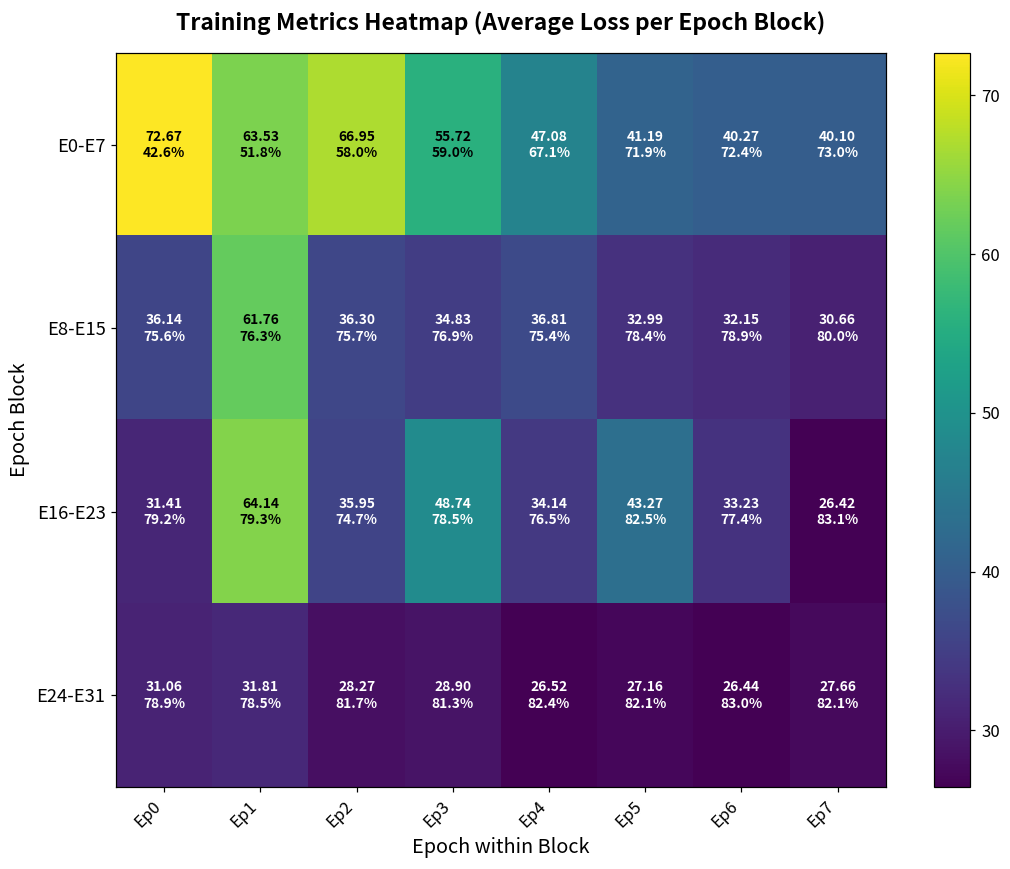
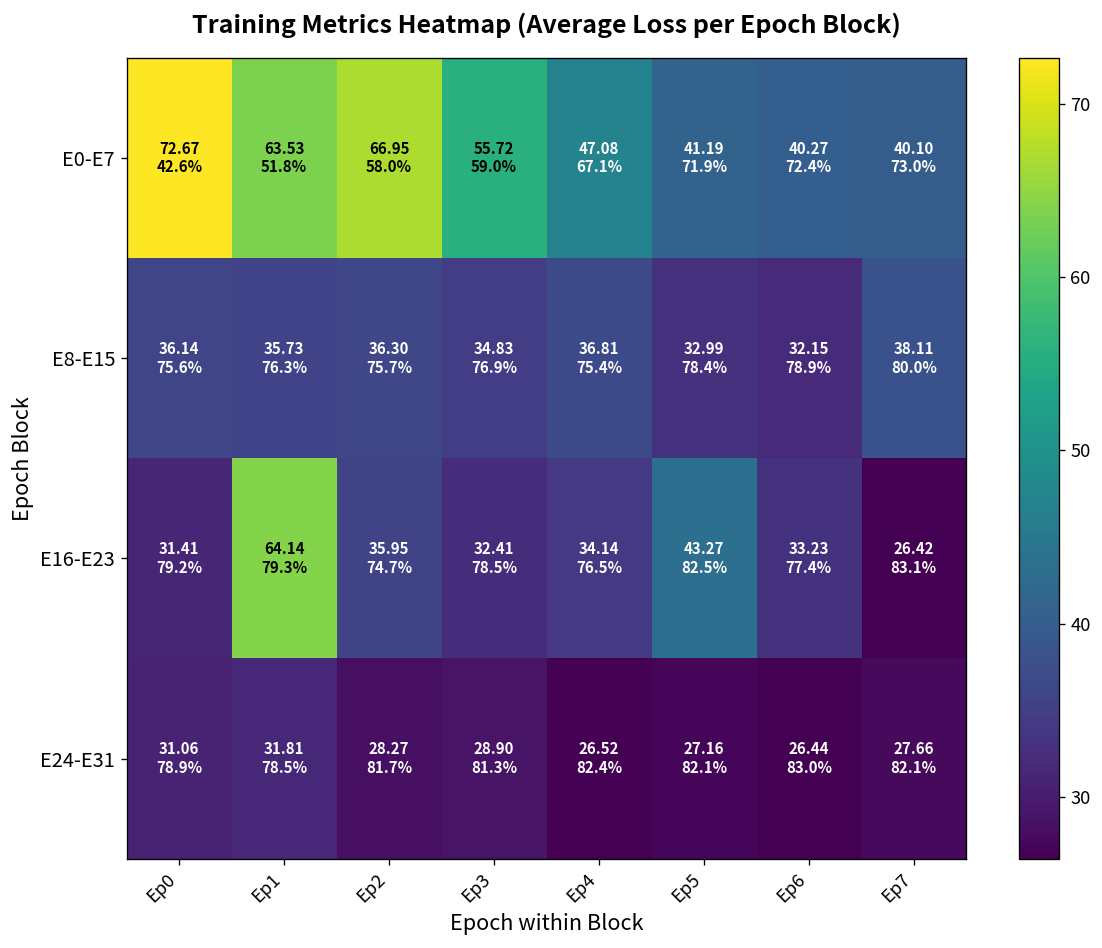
E8-E15, Ep1: 61.76 -> 35.73
E8-E15, Ep7: 30.66 -> 38.11
E16-E23, Ep3: 48.74 -> 32.41
